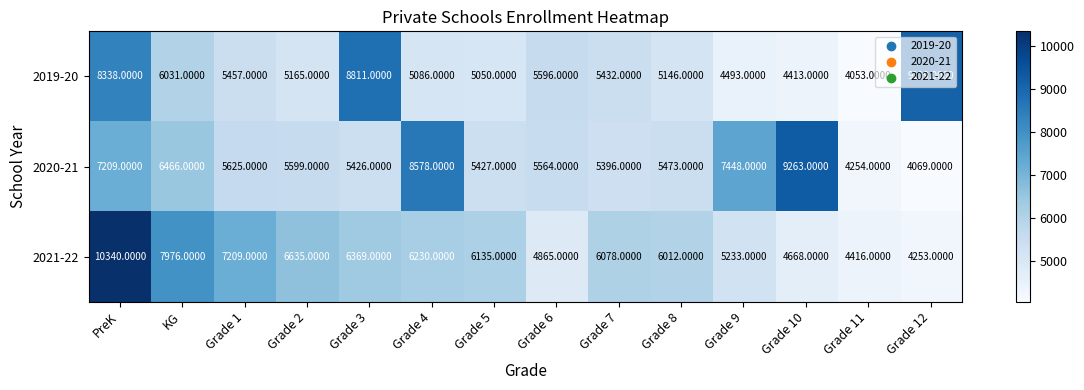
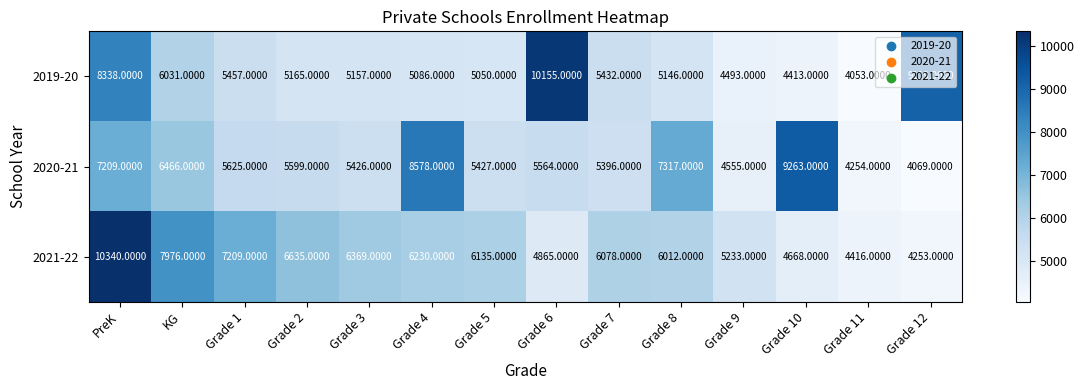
2019-20, Grade 3: 8811.0000 -> 5157.0000
2019-20, Grade 6: 5596.0000 -> 10155.0000
2020-21, Grade 8: 5473.0000 -> 7317.0000
2020-21, Grade 9: 7448.0000 -> 4555.0000
